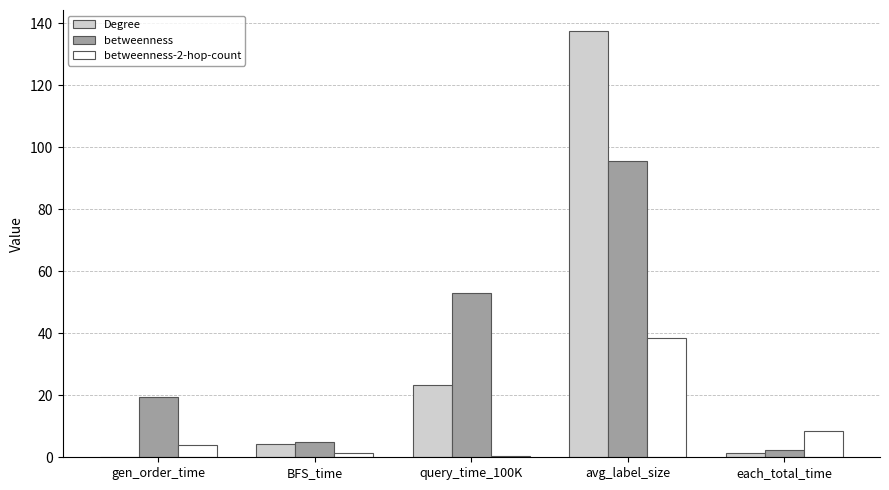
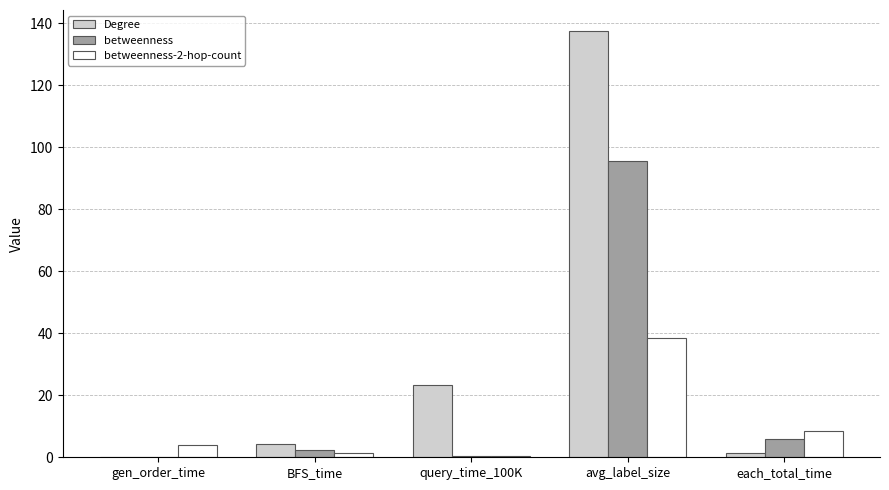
betweenness, gen_order_time: 19 -> 0
betweenness, BFS_time: 5 -> 2
betweenness, query_time_100K: 53 -> 0
betweenness, each_total_time: 2 -> 6
